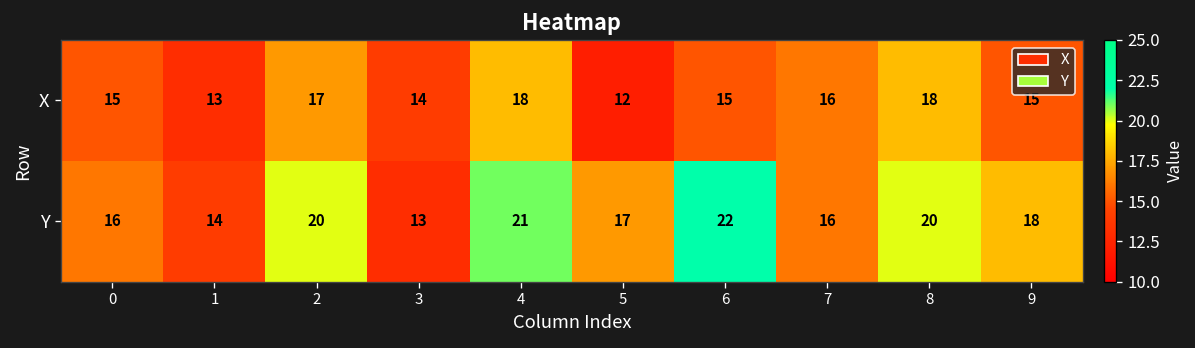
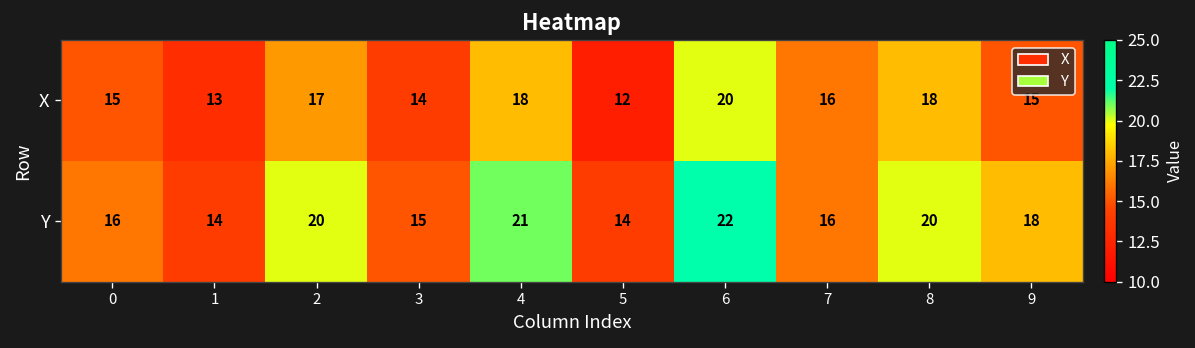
X, 6: 15 -> 20
Y, 3: 13 -> 15
Y, 5: 17 -> 14
